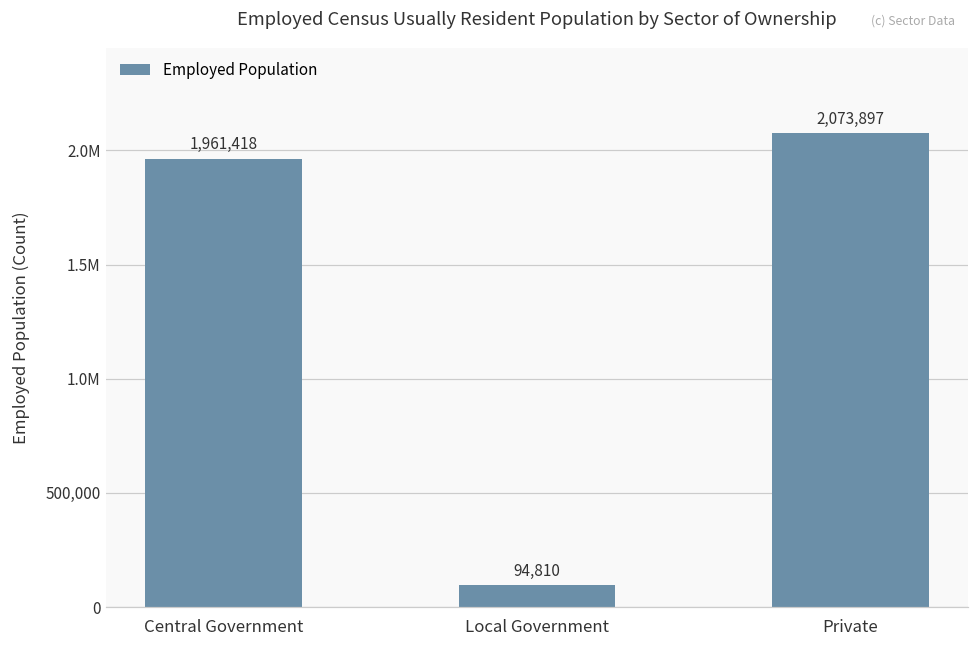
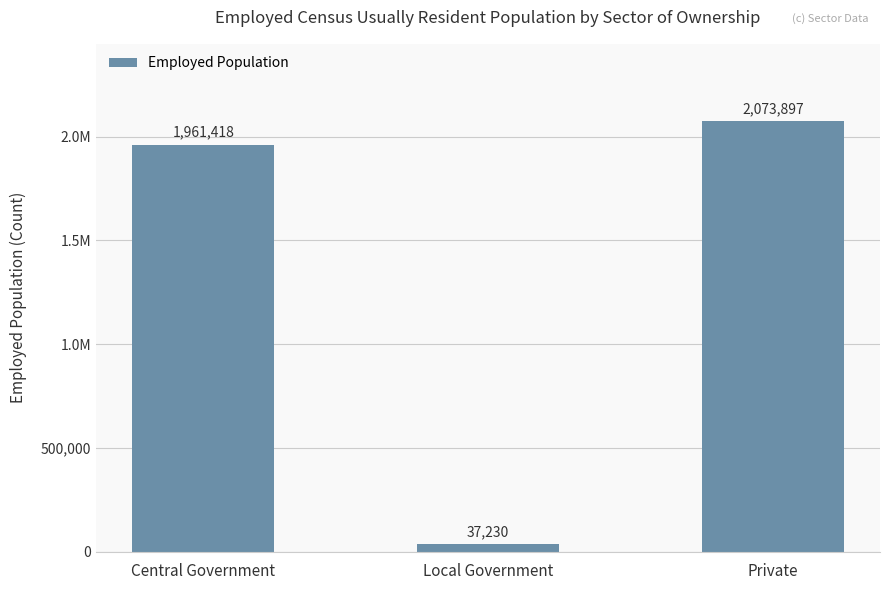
Local Government: 94,810 -> 37,230
